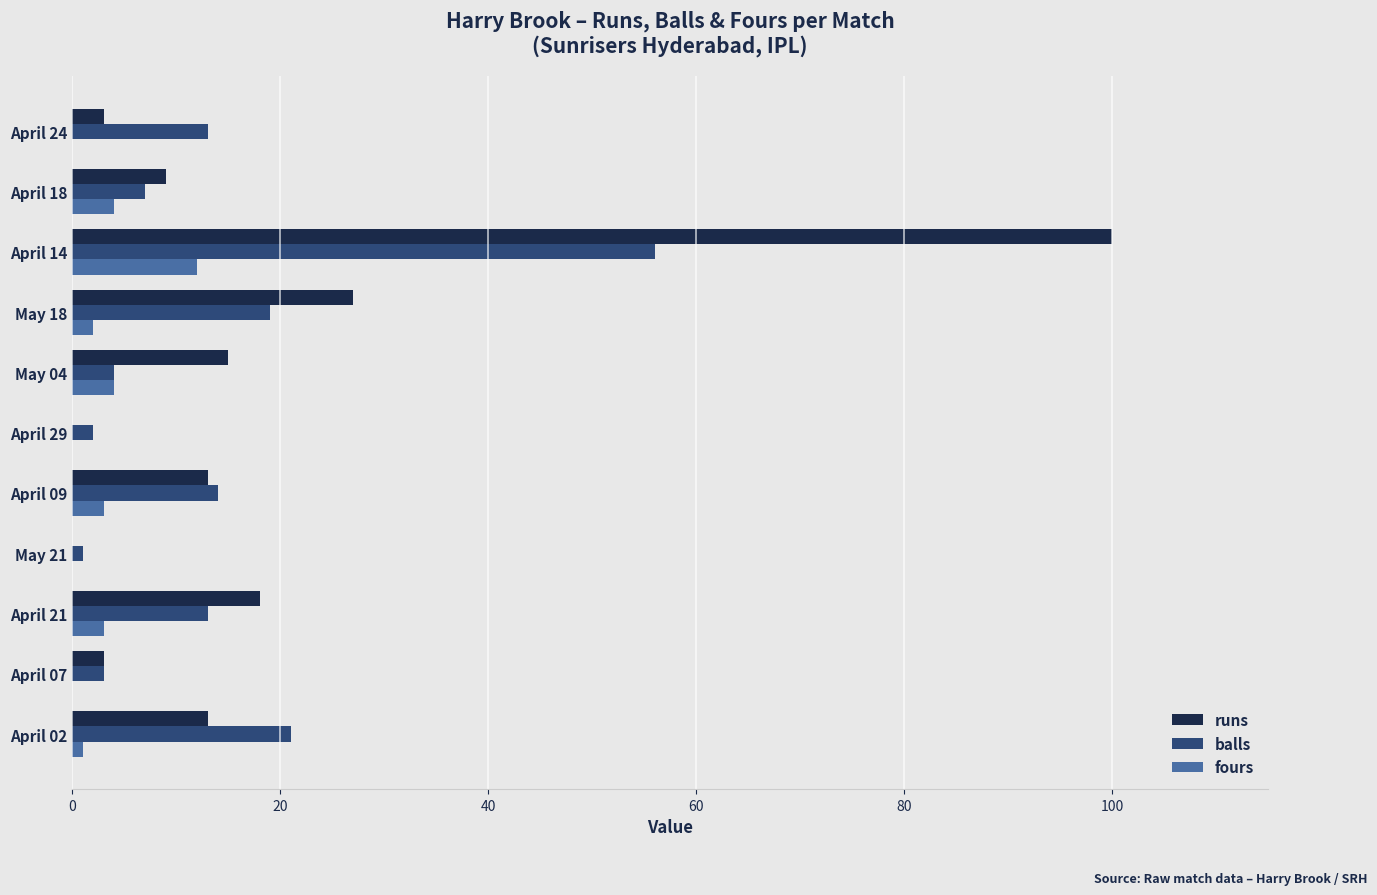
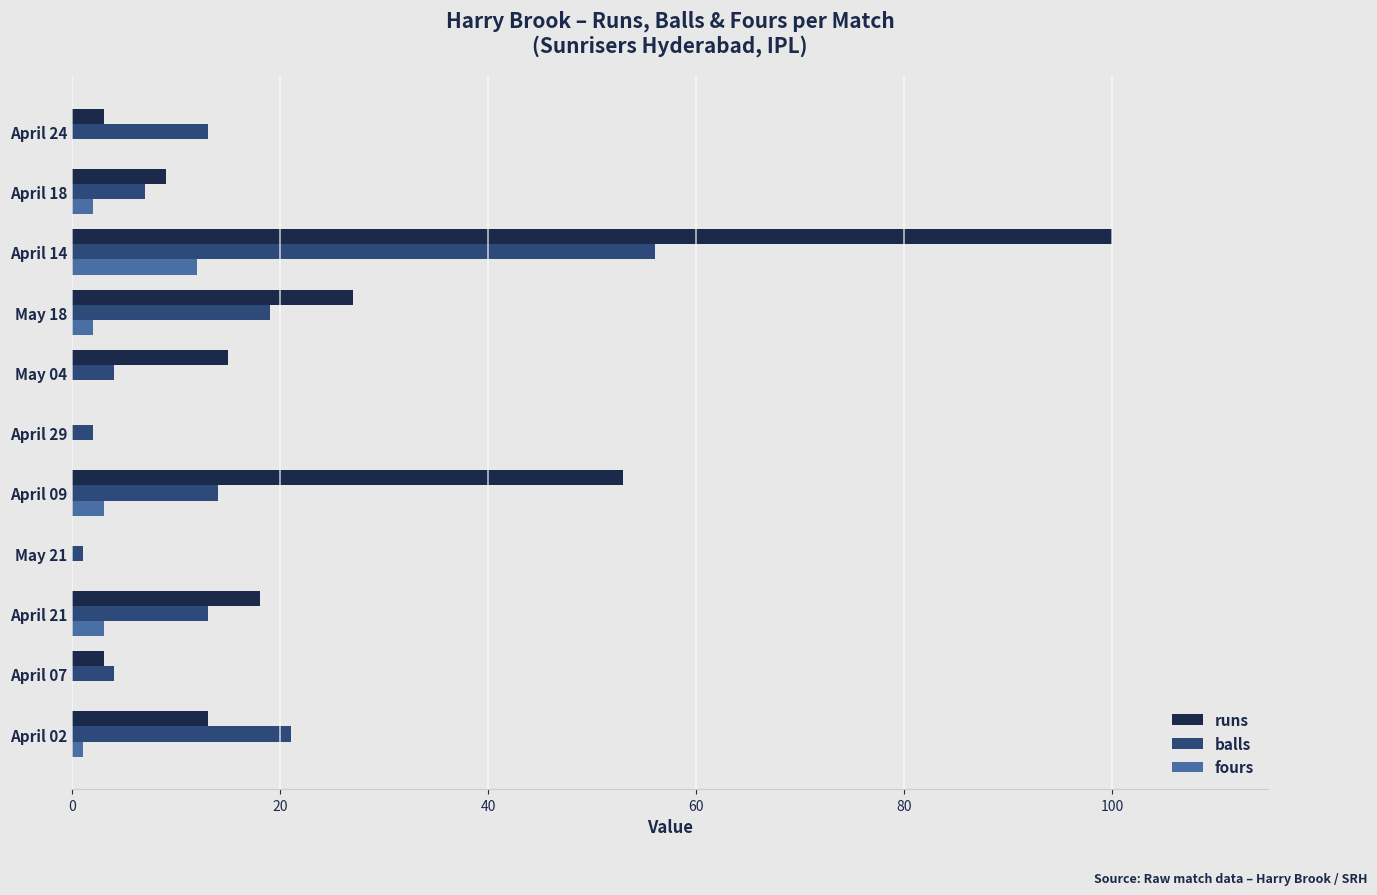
fours, April 18: 4 -> 2
fours, May 04: 4 -> 0
runs, April 09: 13 -> 53
balls, April 07: 3 -> 4
